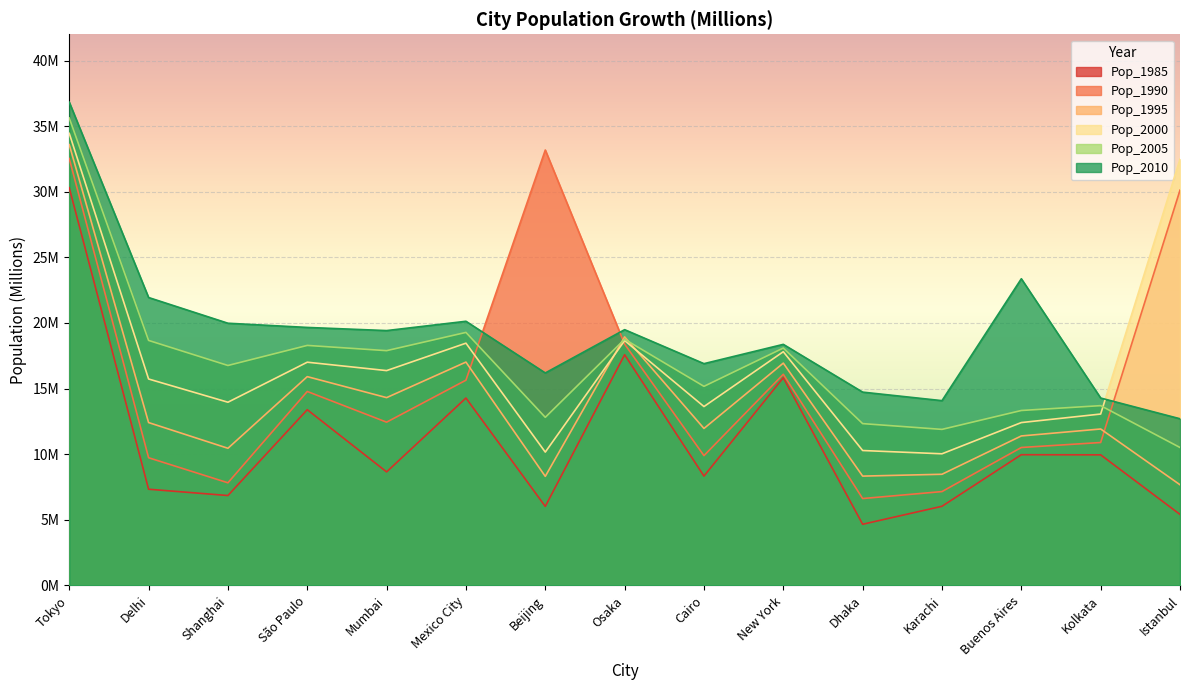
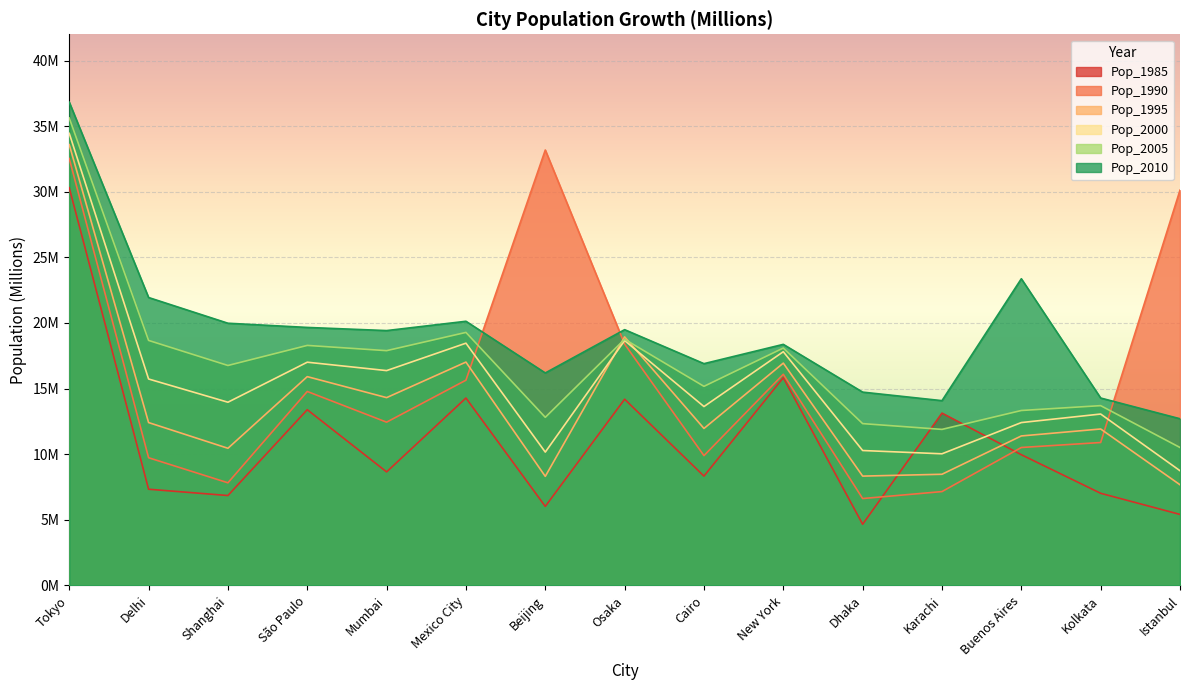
Pop_1985, Osaka: 17600000 -> 14200000
Pop_1985, Karachi: 6000000 -> 13100000
Pop_1985, Kolkata: 10000000 -> 7000000
Pop_2000, Istanbul: 32500000 -> 8700000
